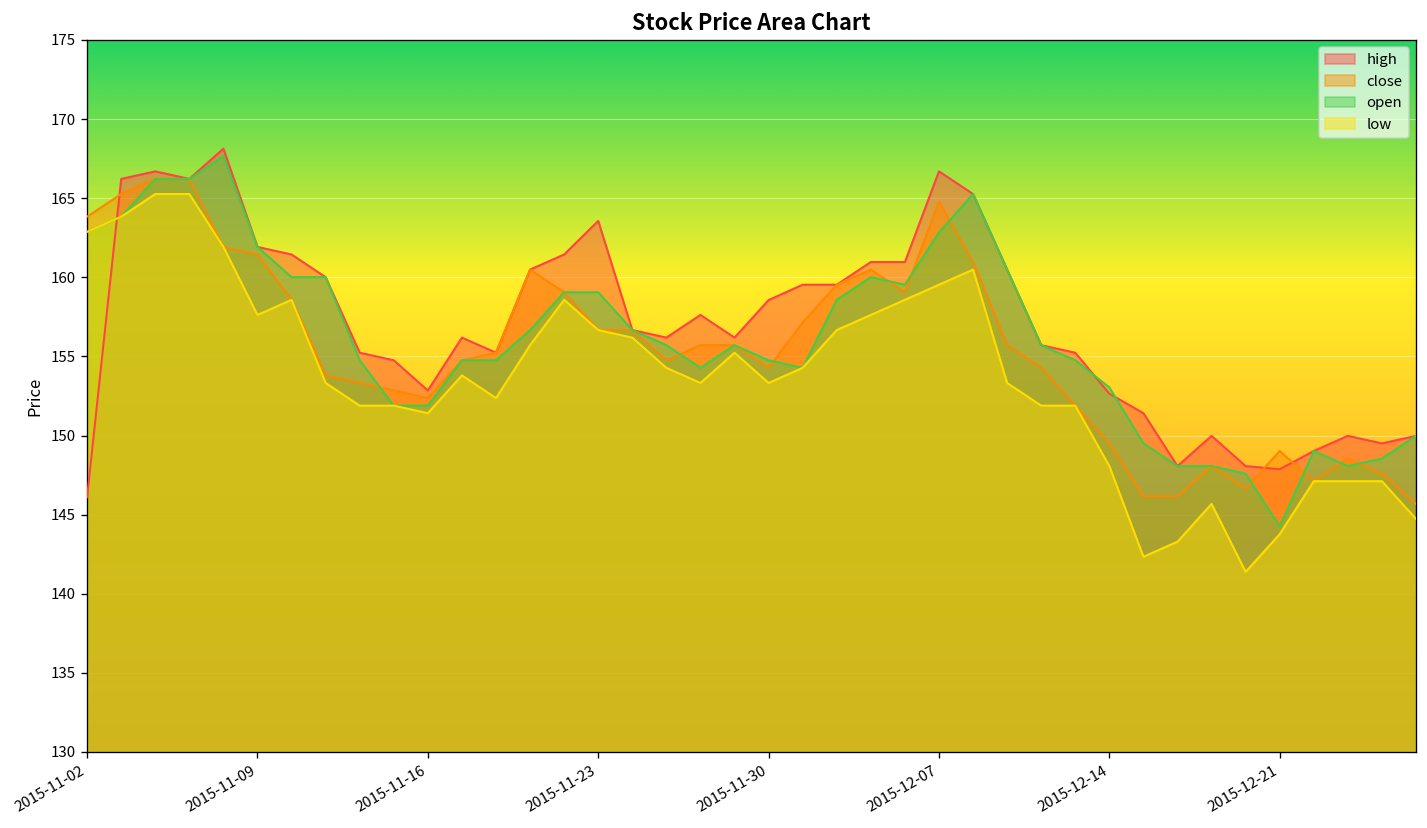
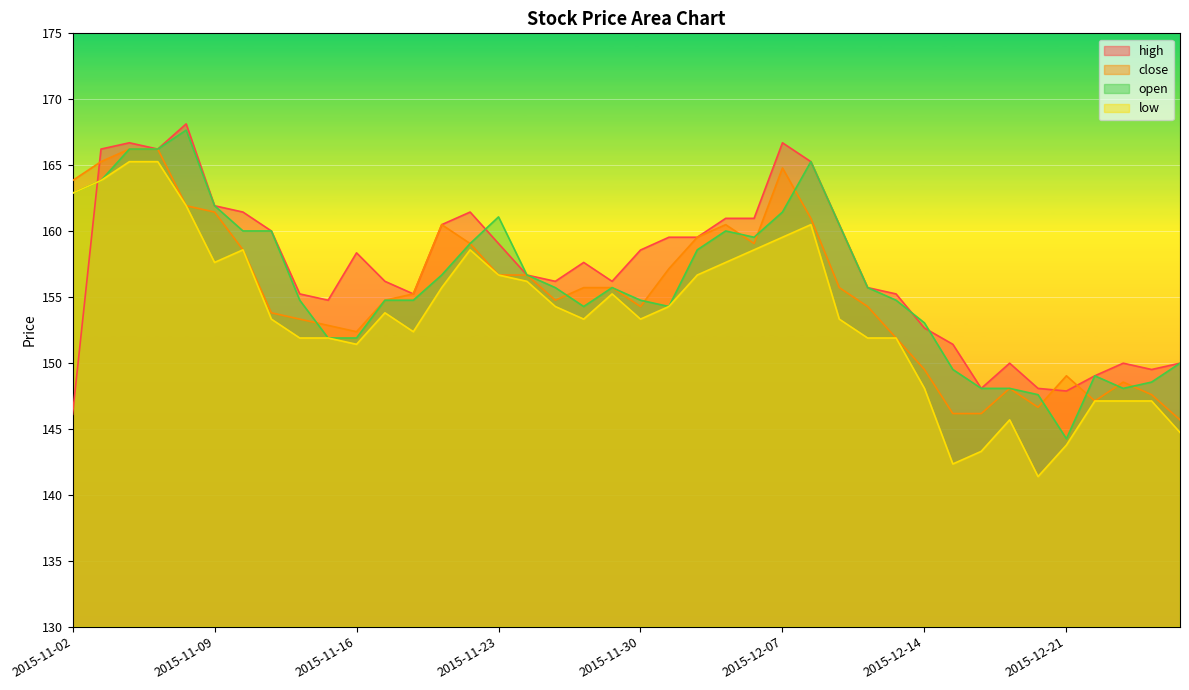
high, 2015-11-16: 152.8 -> 158.4
high, 2015-11-23: 163.6 -> 159.1
open, 2015-11-23: 159.1 -> 161.1
open, 2015-12-07: 162.8 -> 161.4
